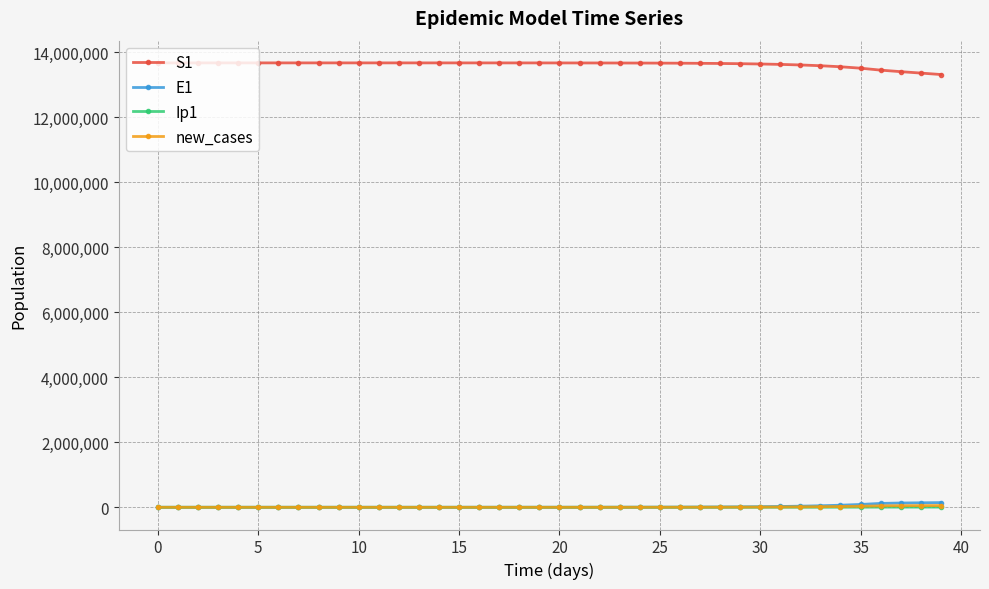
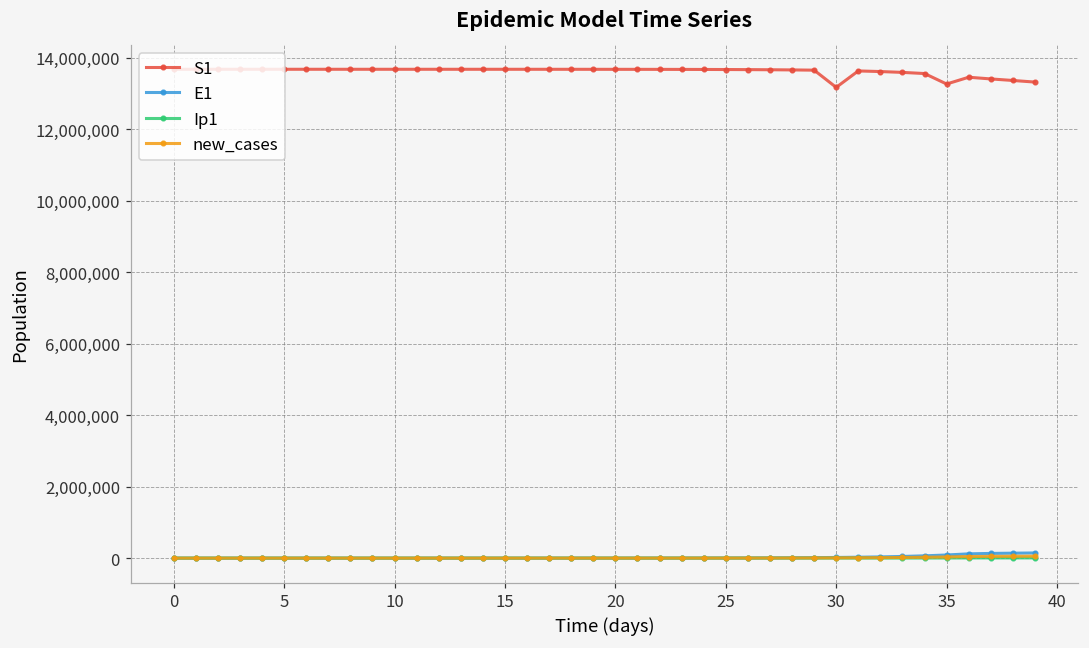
S1, 30: 13,600,000 -> 13,200,000
S1, 35: 13,500,000 -> 13,300,000
